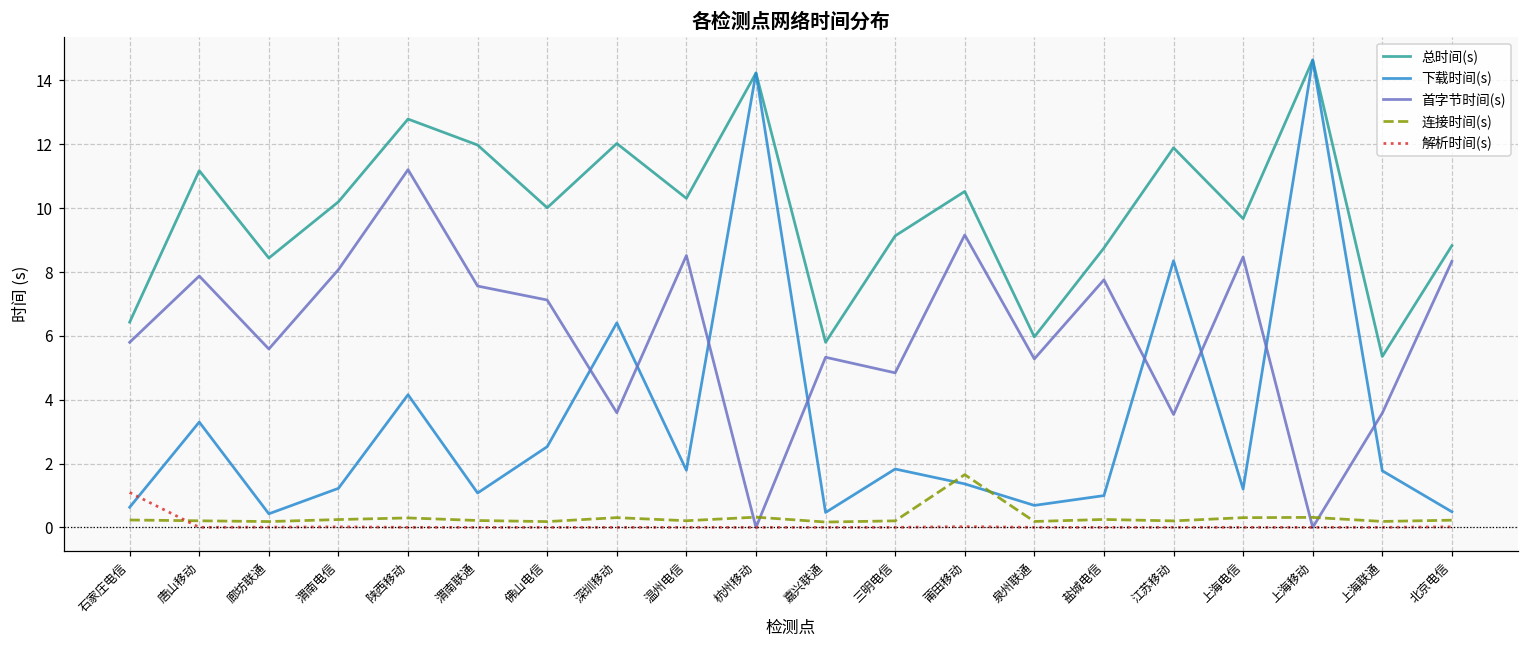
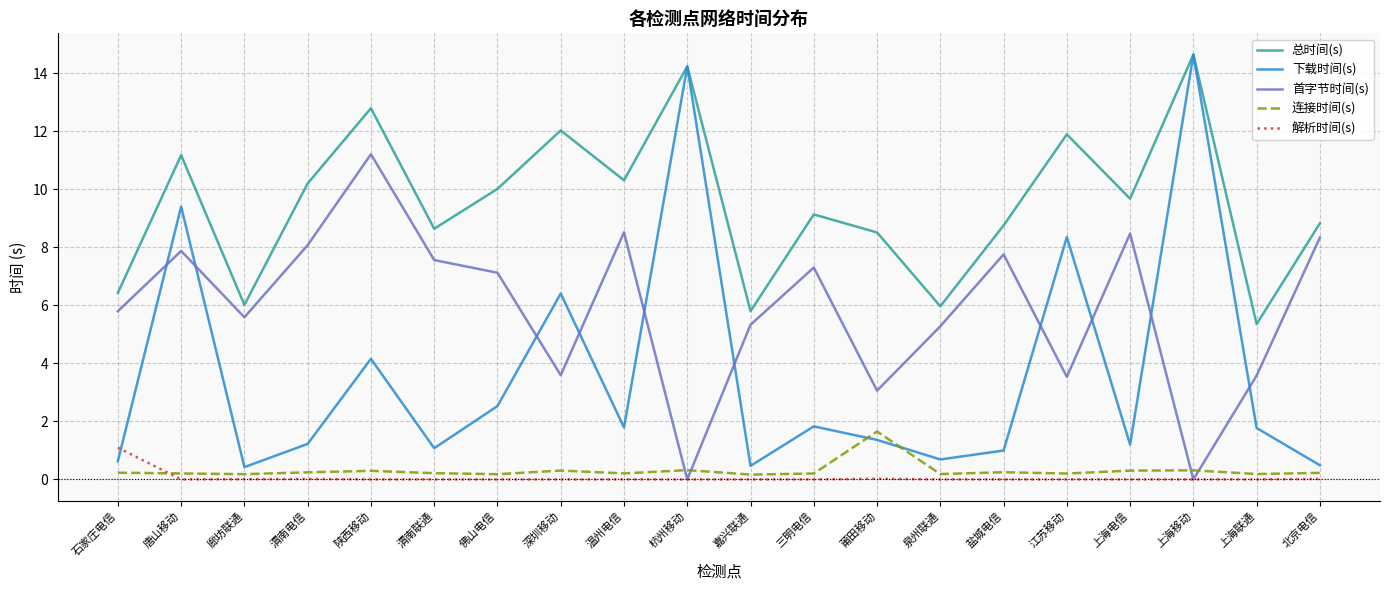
下载时间(s), 唐山移动: 3.3 -> 9.4
总时间(s), 廊坊联通: 8.4 -> 6.0
总时间(s), 渭南联通: 12.0 -> 8.6
首字节时间(s), 三明电信: 4.8 -> 7.3
总时间(s), 莆田移动: 10.5 -> 8.5
首字节时间(s), 莆田移动: 9.2 -> 3.1
